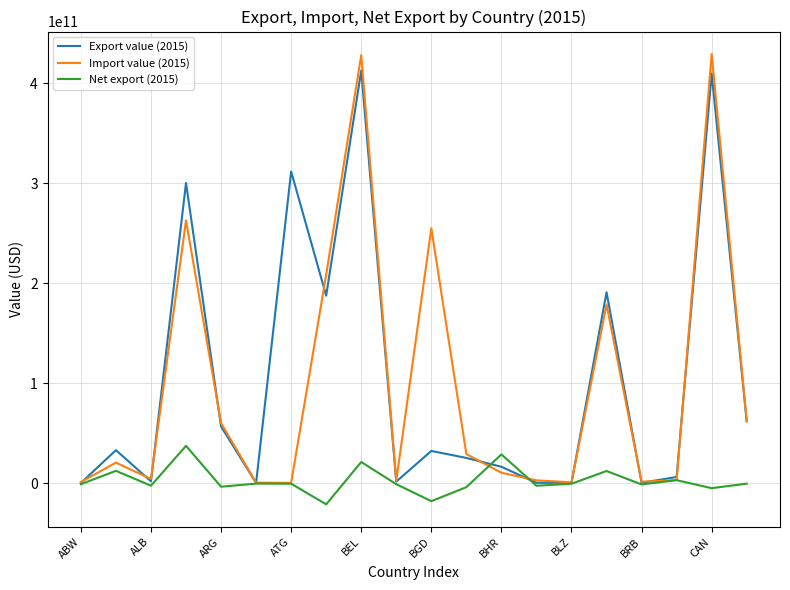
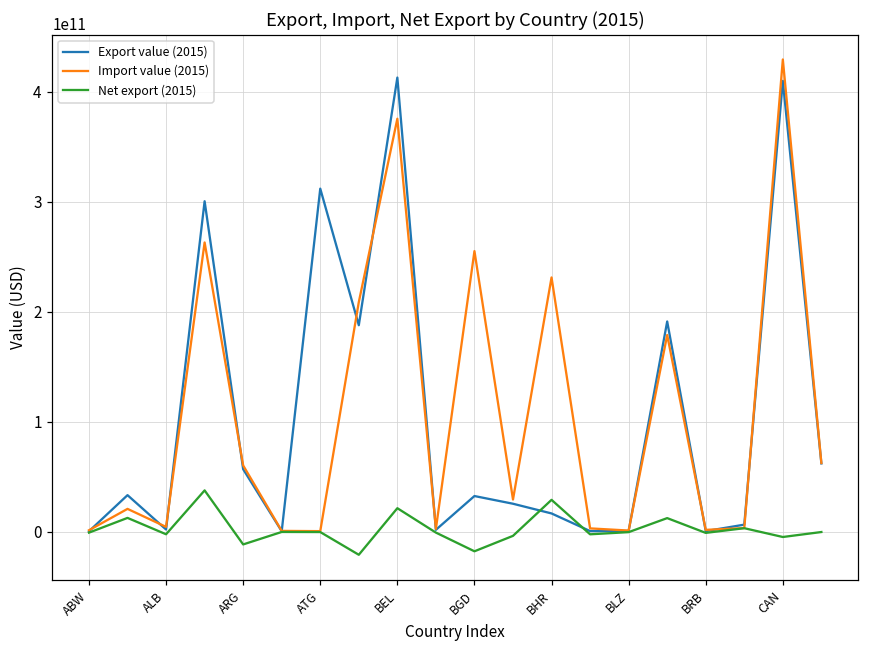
Net export (2015), ARG: 0 -> -10000000000
Import value (2015), BEL: 430000000000 -> 380000000000
Import value (2015), BHR: 10000000000 -> 230000000000
